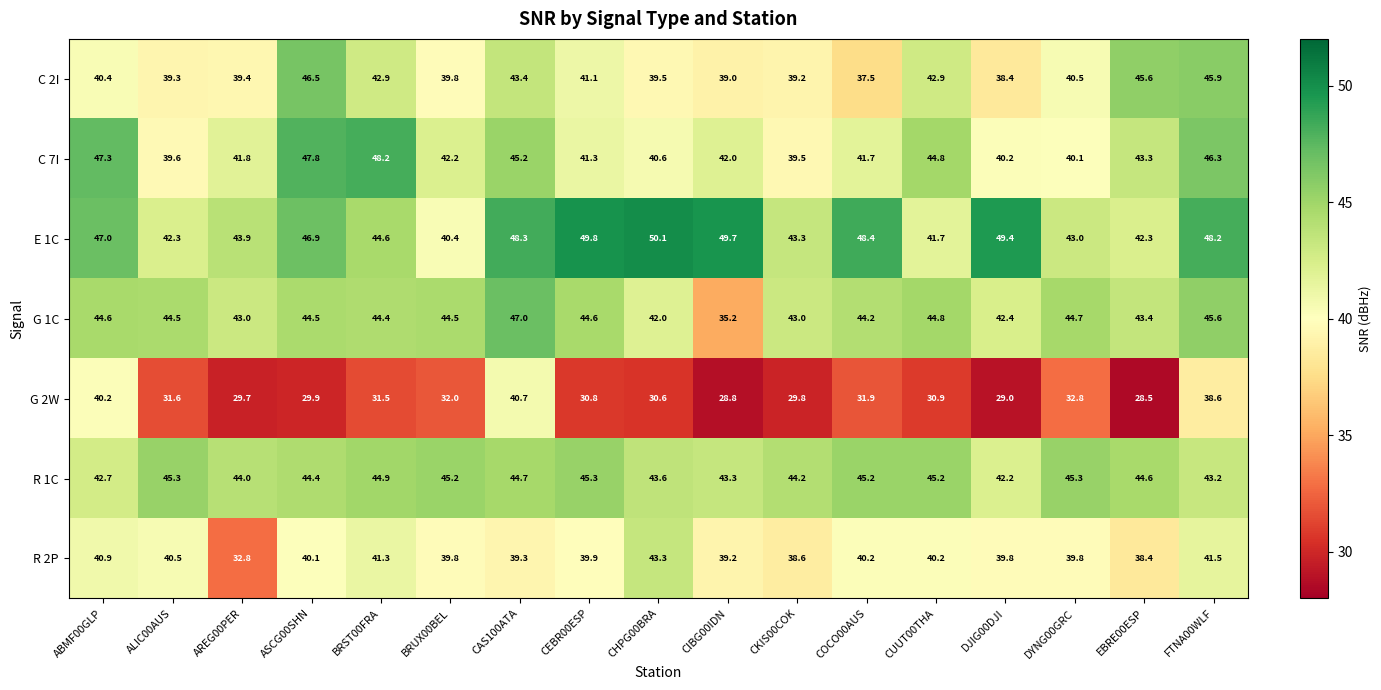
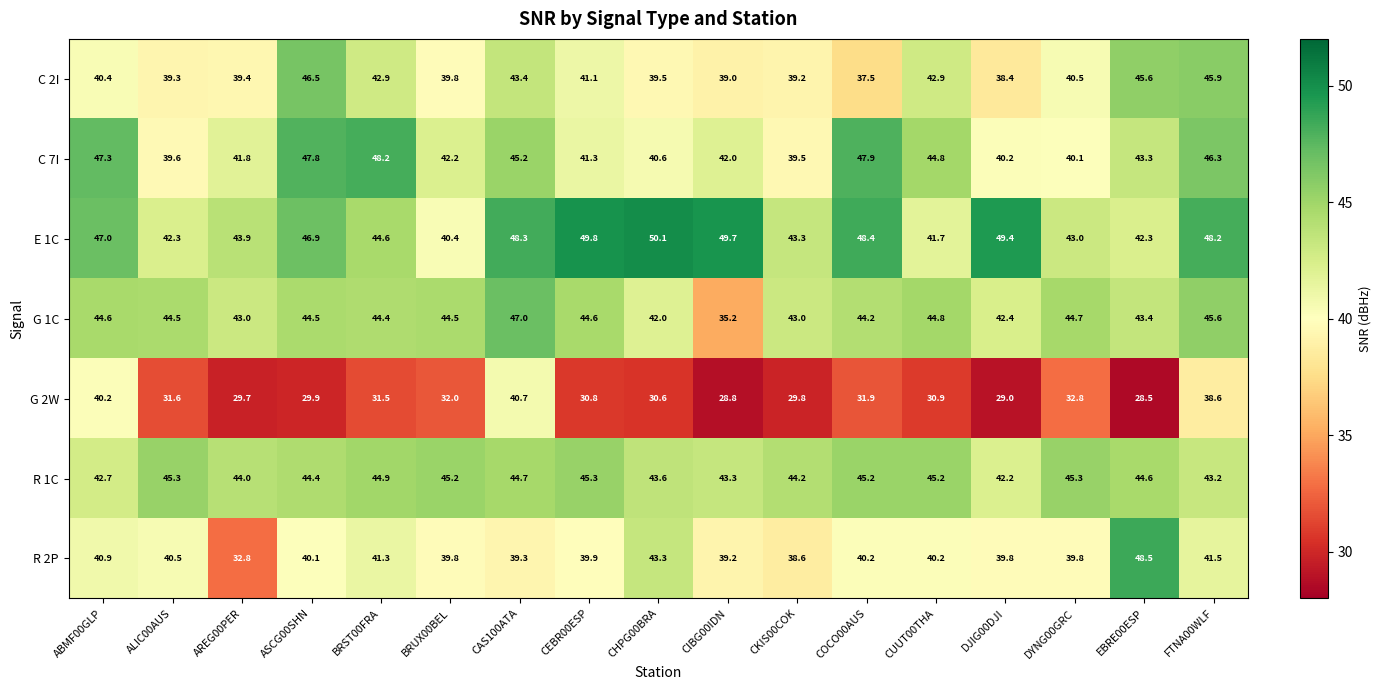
C 7I, COCO00AUS: 41.7 -> 47.9
R 2P, EBRE00ESP: 38.4 -> 48.5
